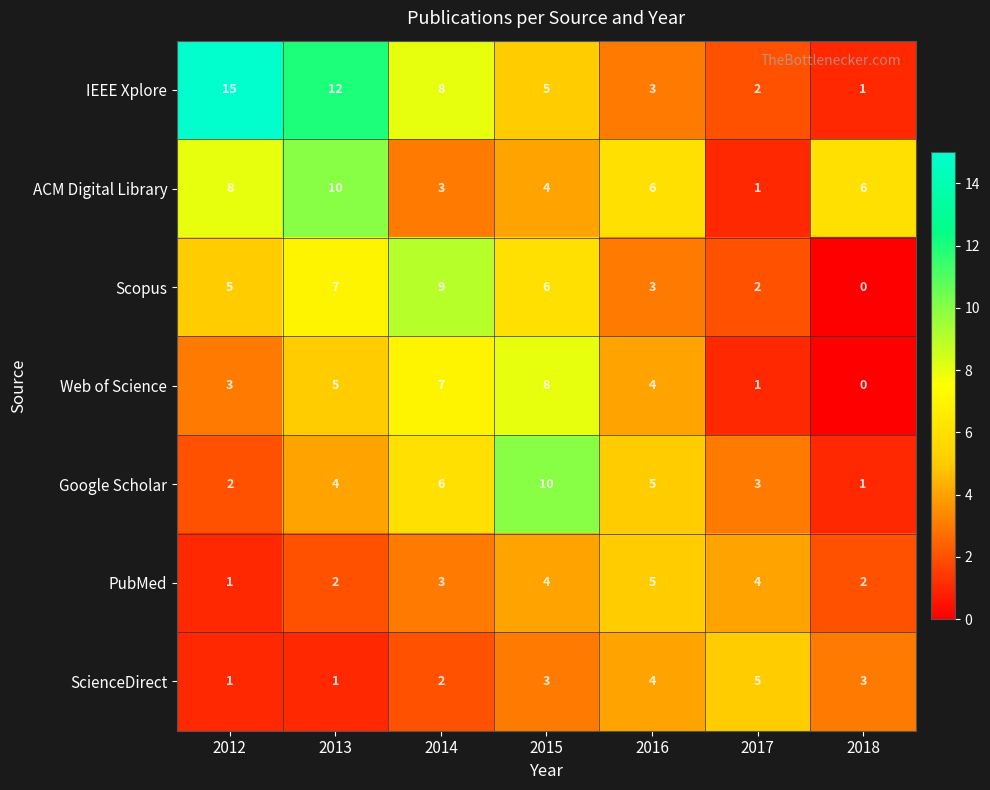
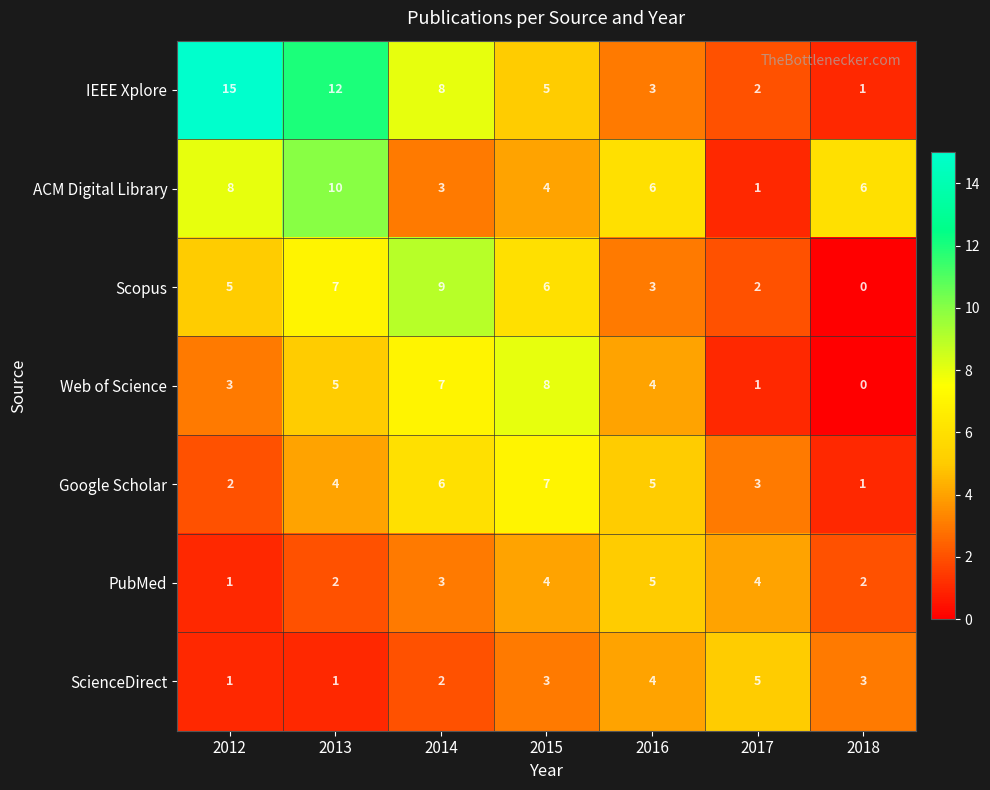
Google Scholar, 2015: 10 -> 7
